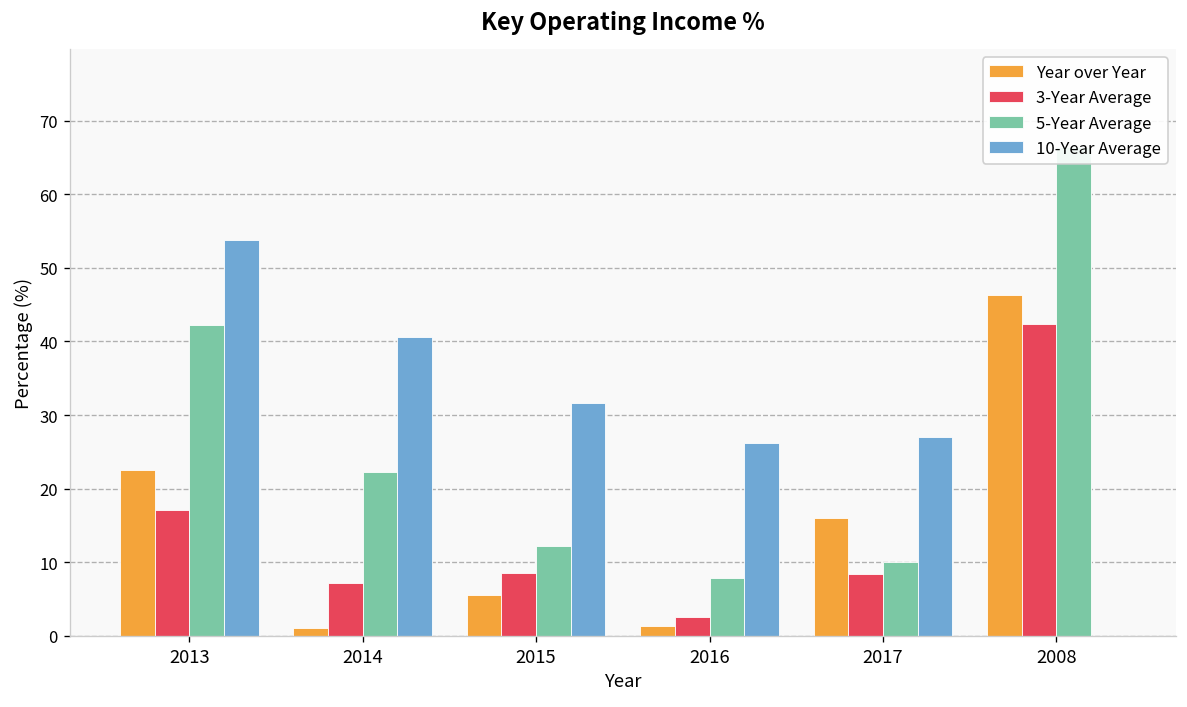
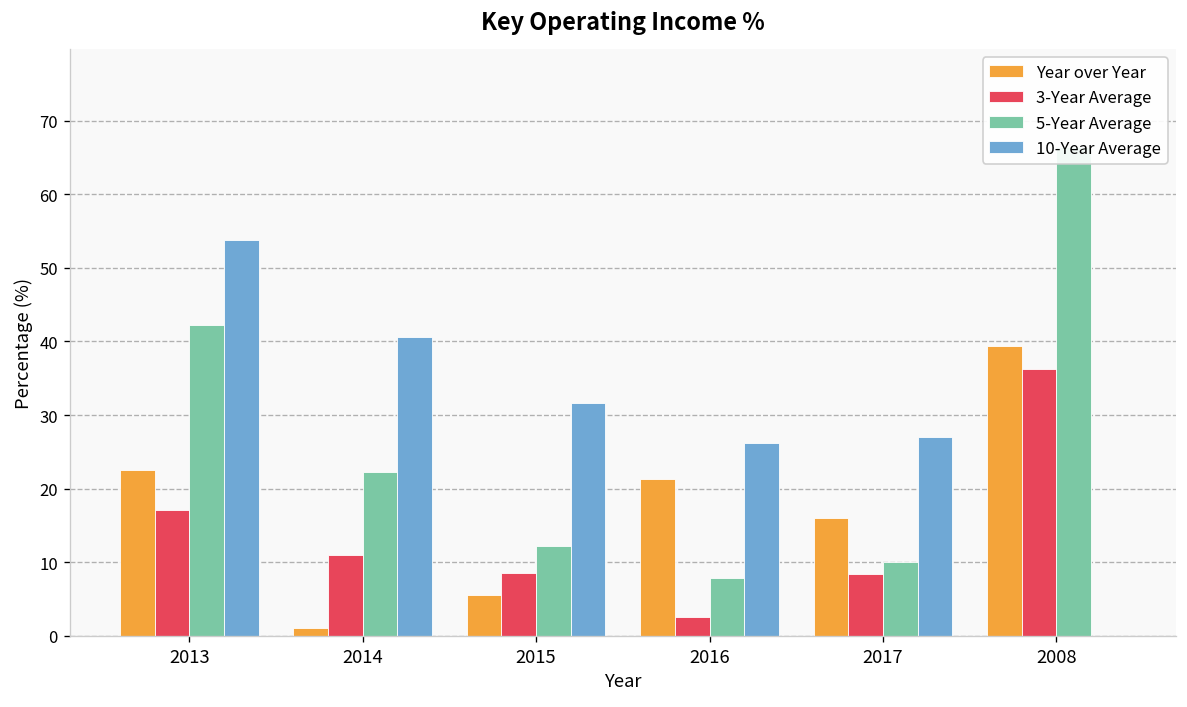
3-Year Average, 2014: 7 -> 11
Year over Year, 2016: 1 -> 21
Year over Year, 2008: 46 -> 39
3-Year Average, 2008: 42 -> 36
